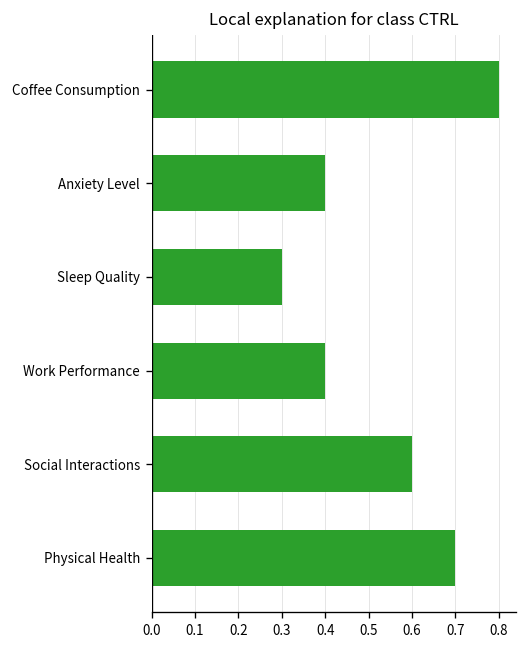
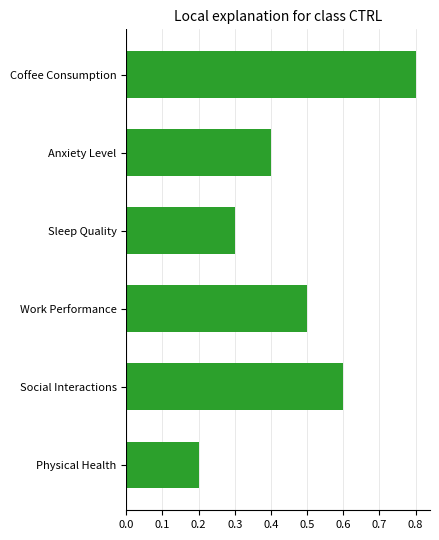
Work Performance: 0.4 -> 0.5
Physical Health: 0.7 -> 0.2
